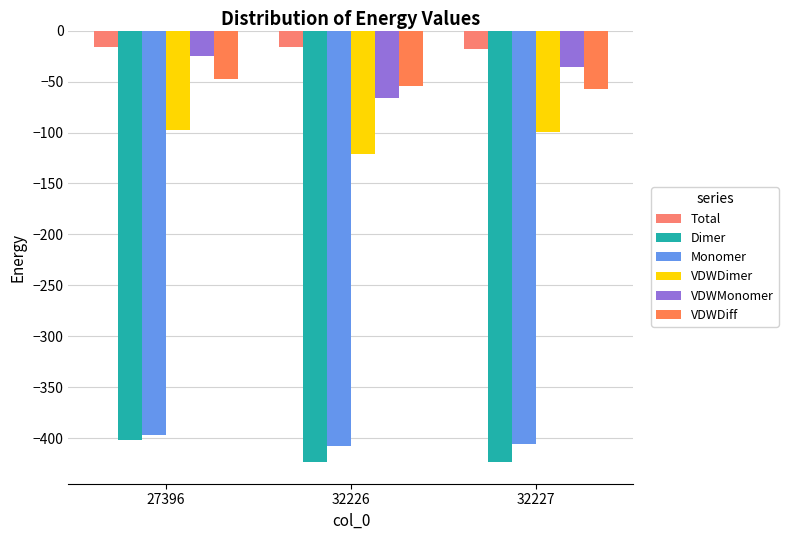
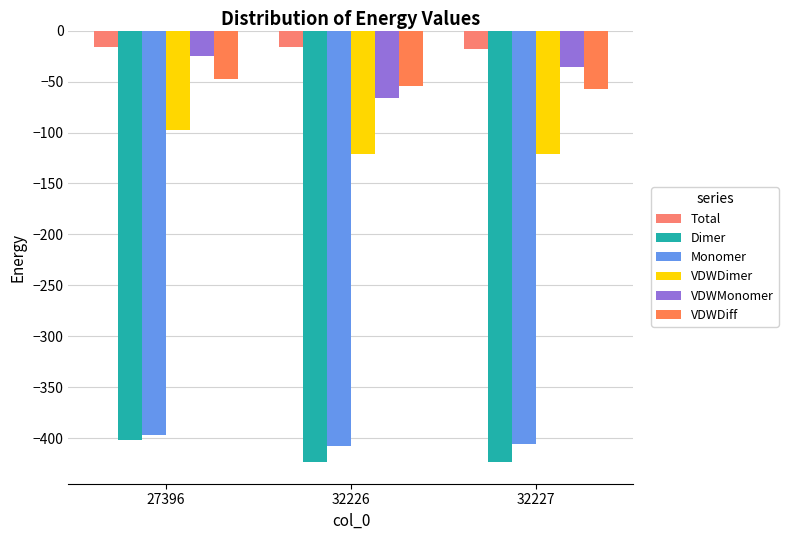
VDWDimer, 32227: -100 -> -121
